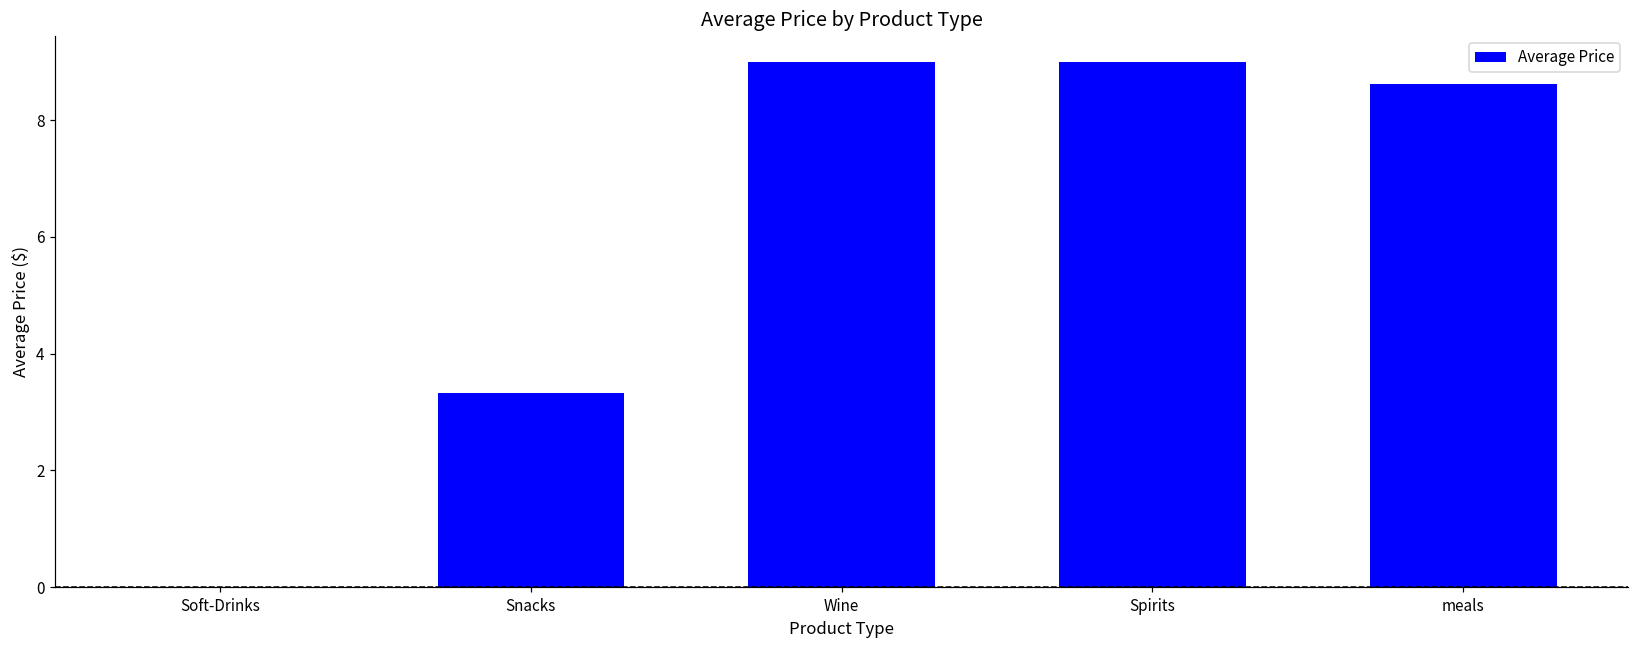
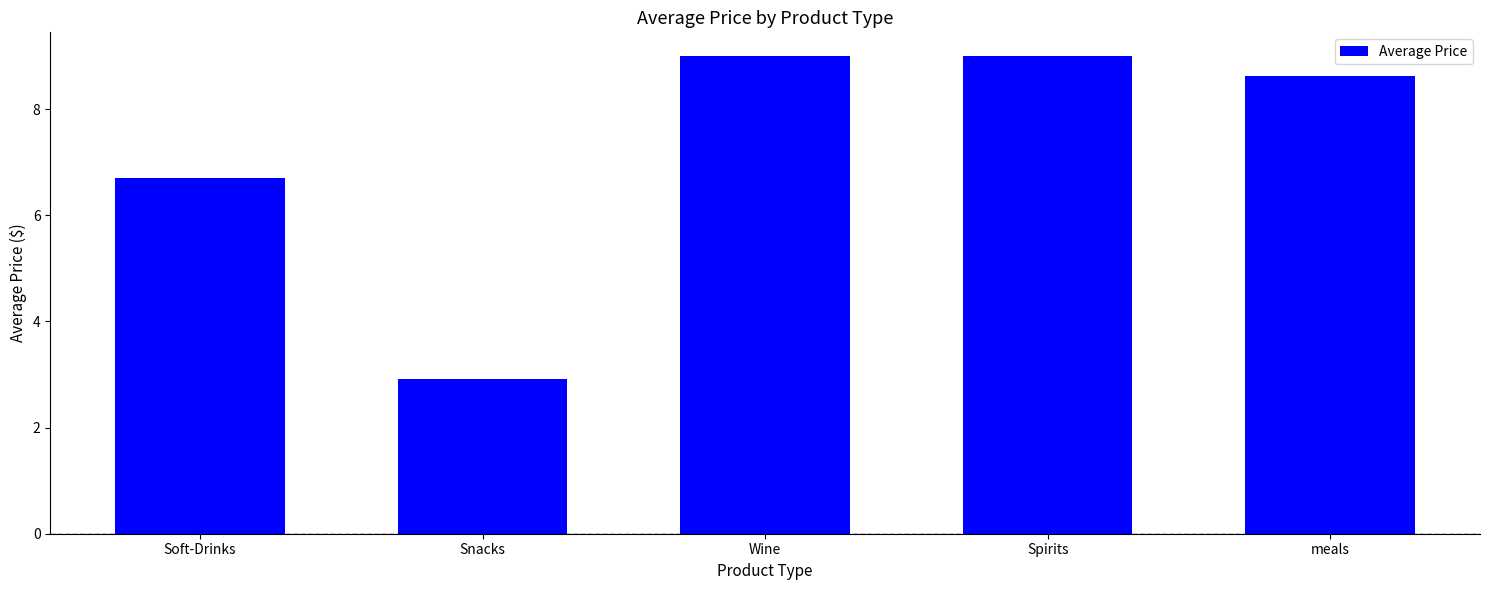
Soft-Drinks: 0.0 -> 6.7
Snacks: 3.3 -> 2.9
